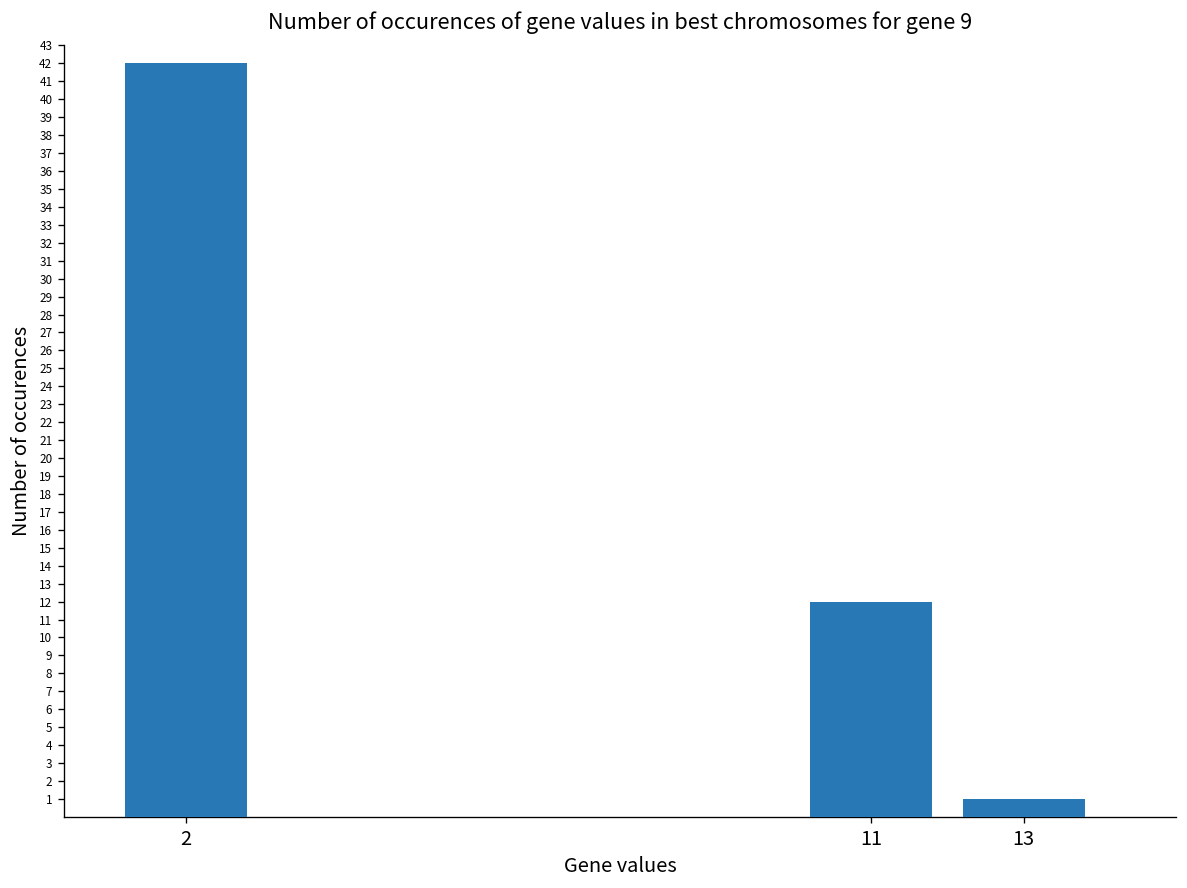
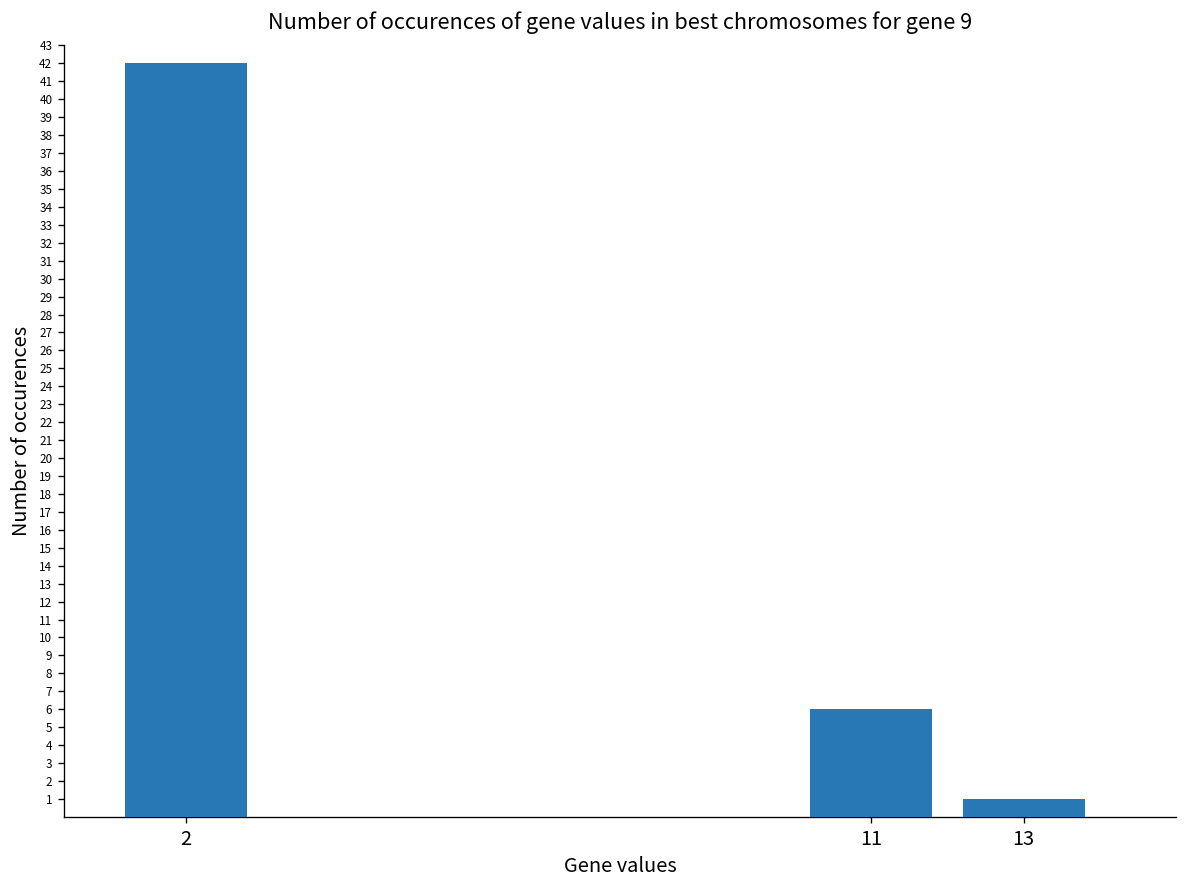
11: 12 -> 6
